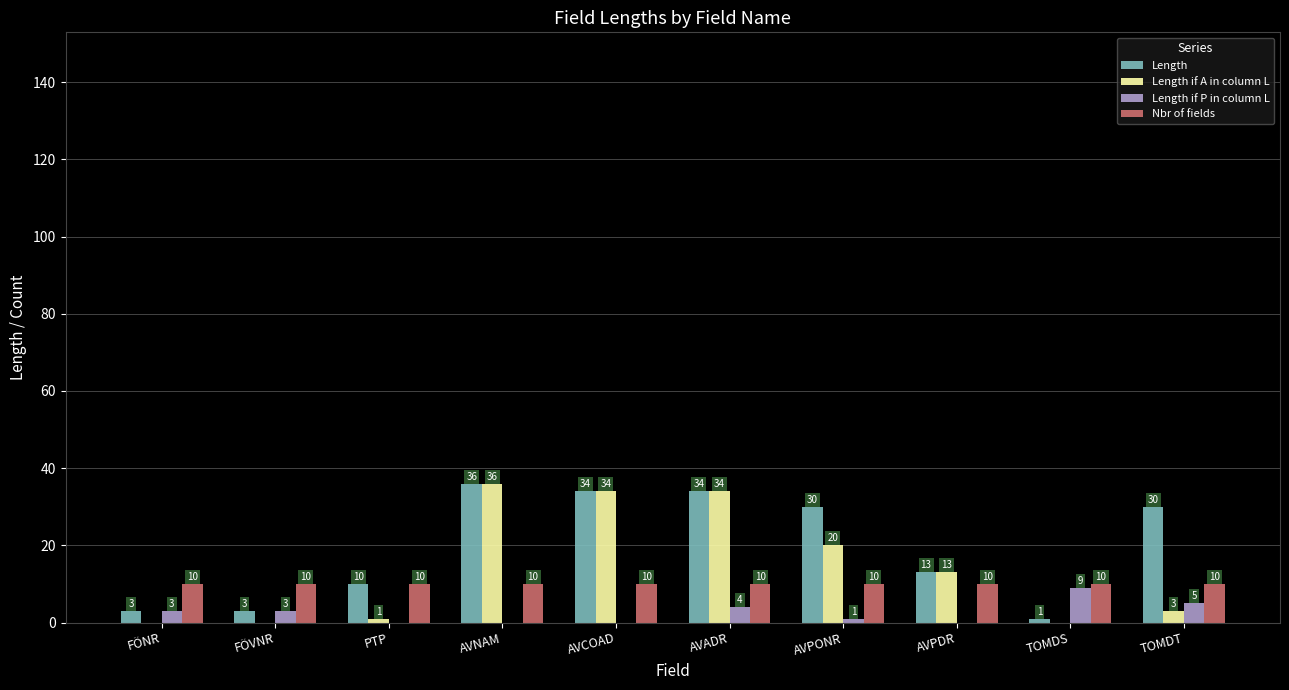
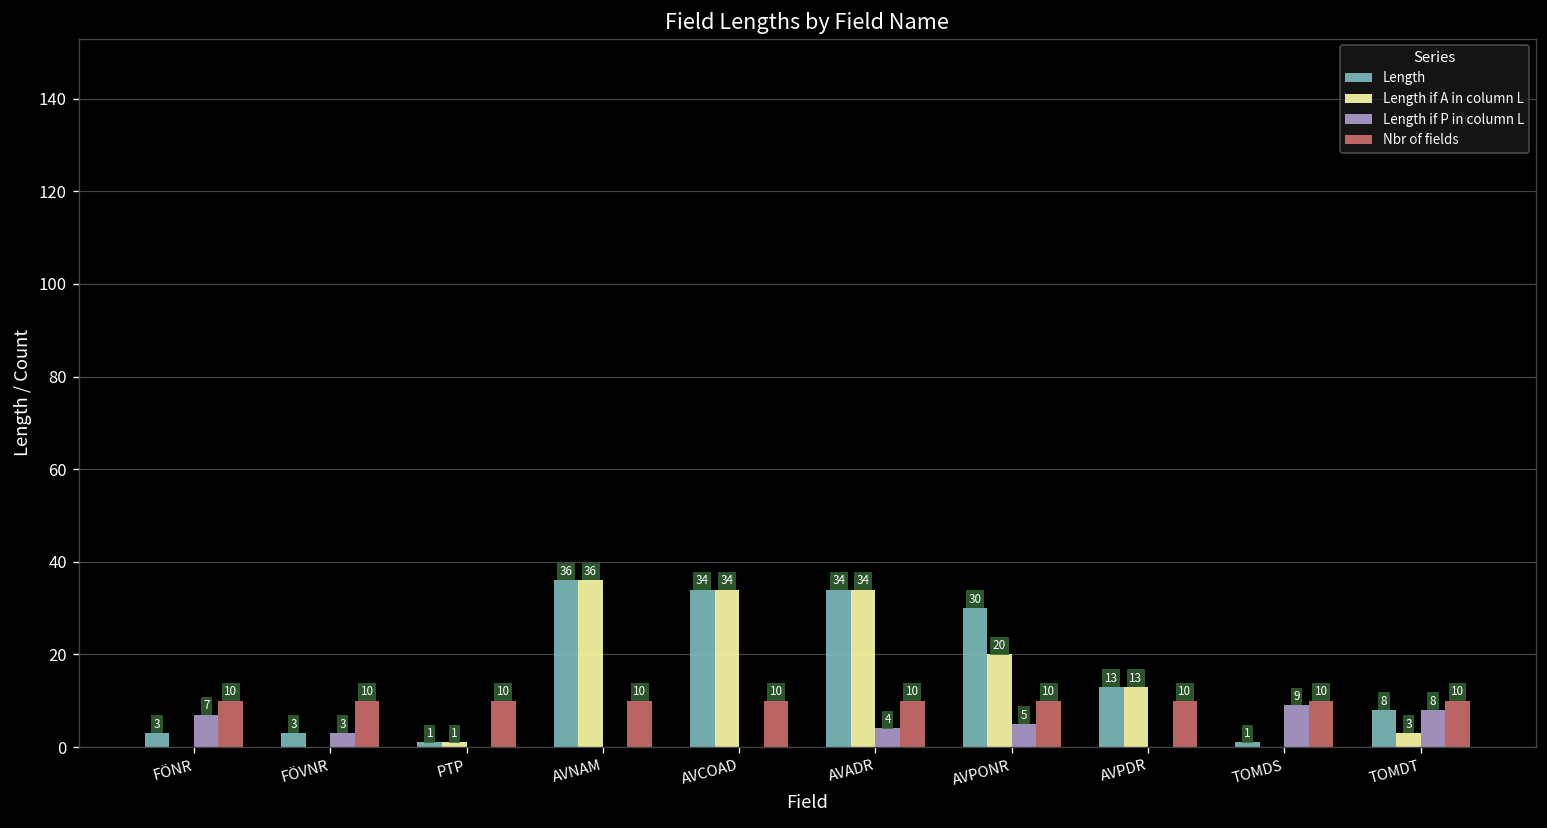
Length if P in column L, FÖNR: 3 -> 7
Length, PTP: 10 -> 1
Length if P in column L, AVPONR: 1 -> 5
Length, TOMDT: 30 -> 8
Length if P in column L, TOMDT: 5 -> 8
